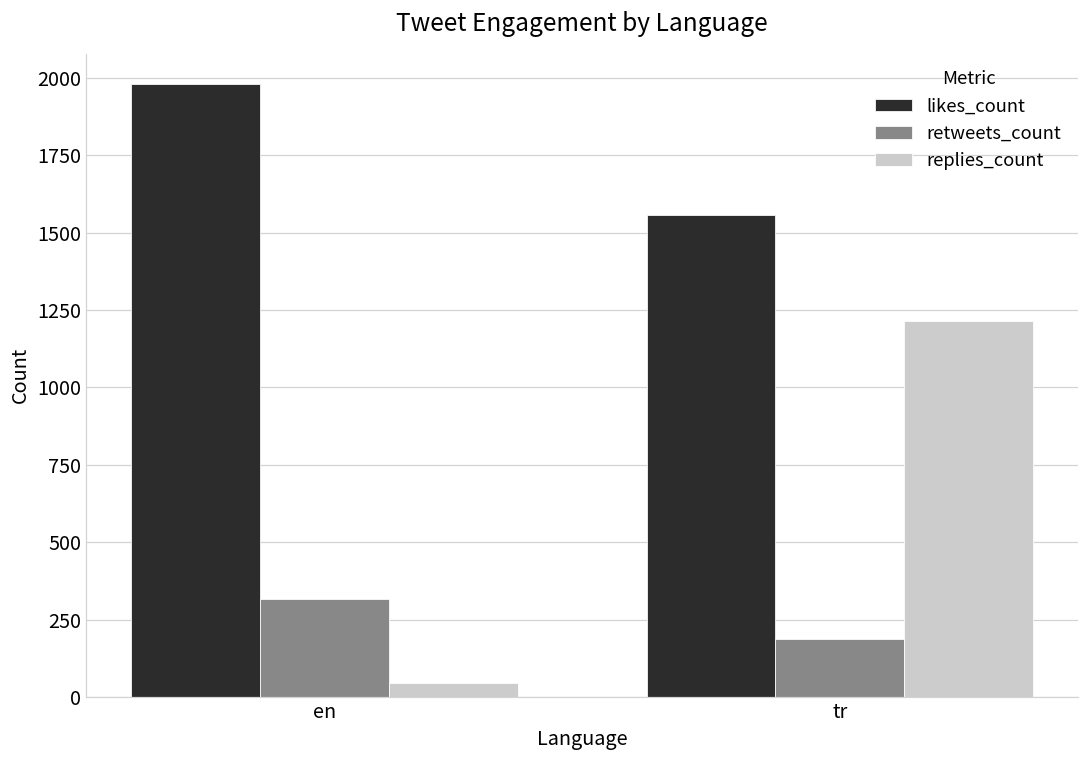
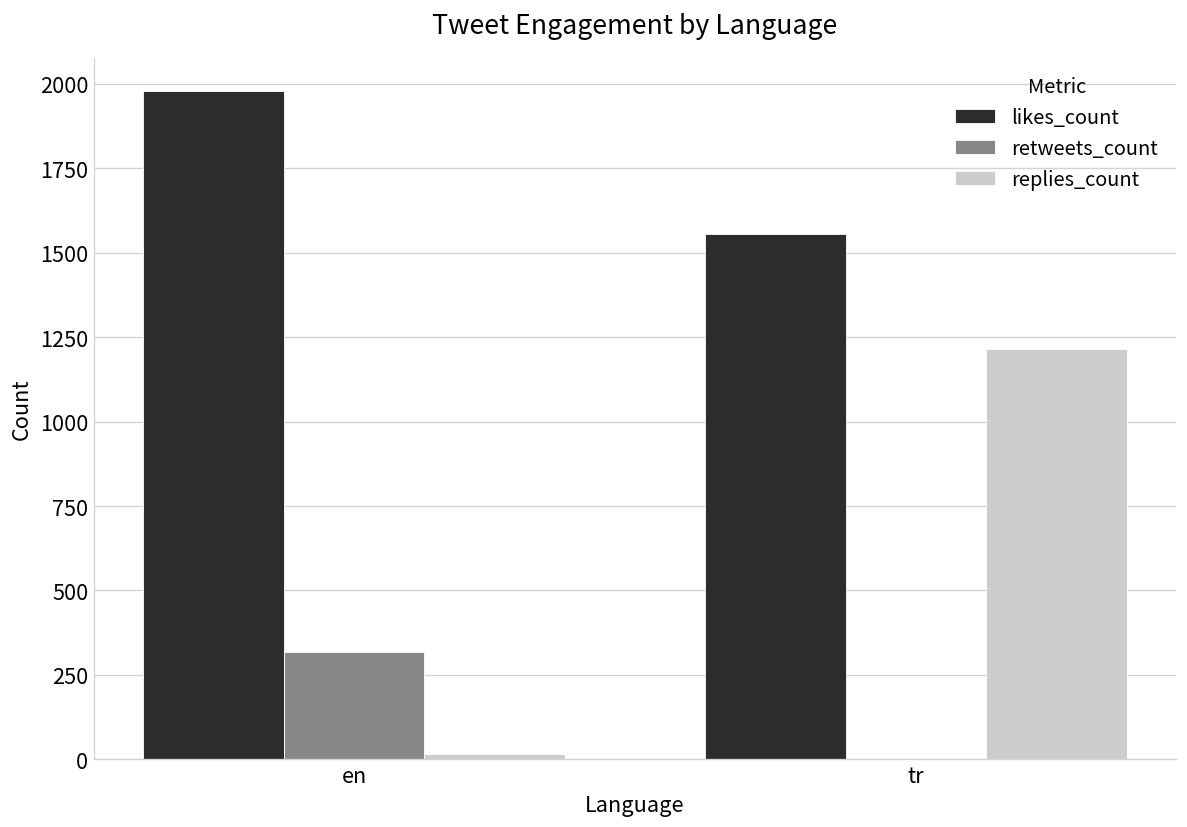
replies_count, en: 40 -> 20
retweets_count, tr: 190 -> 0
